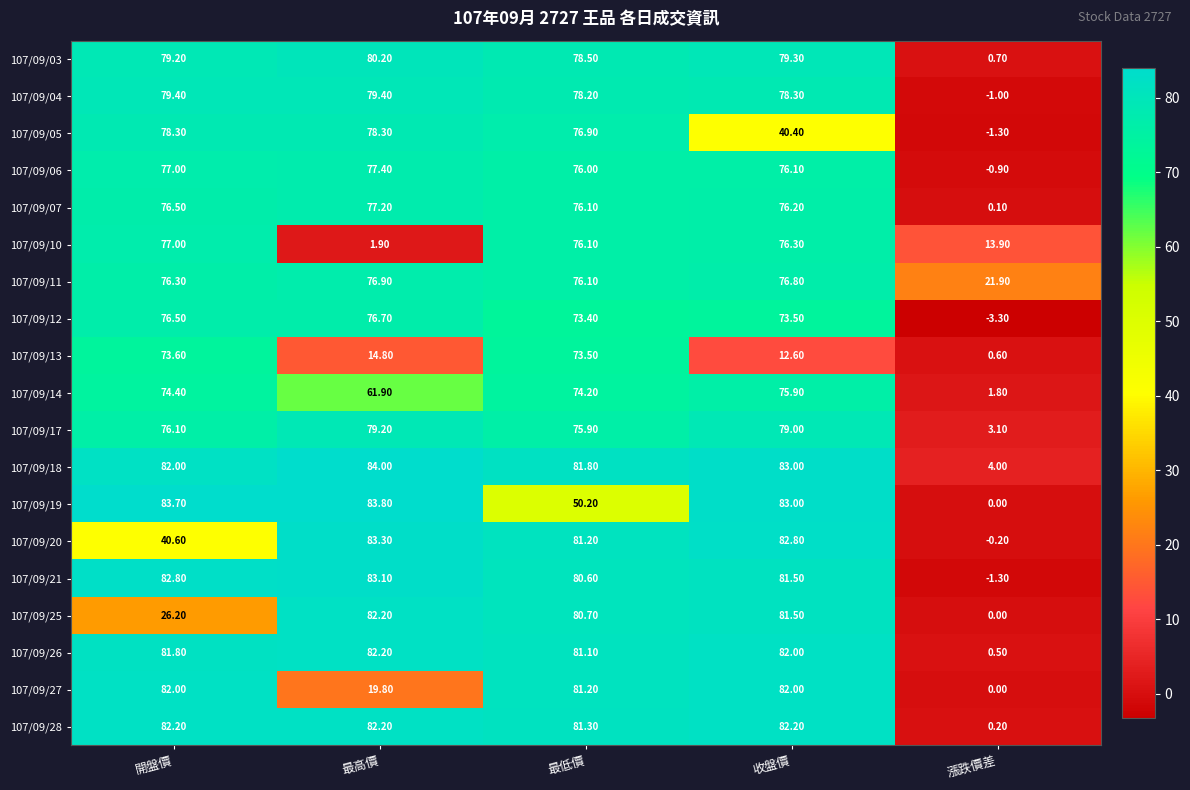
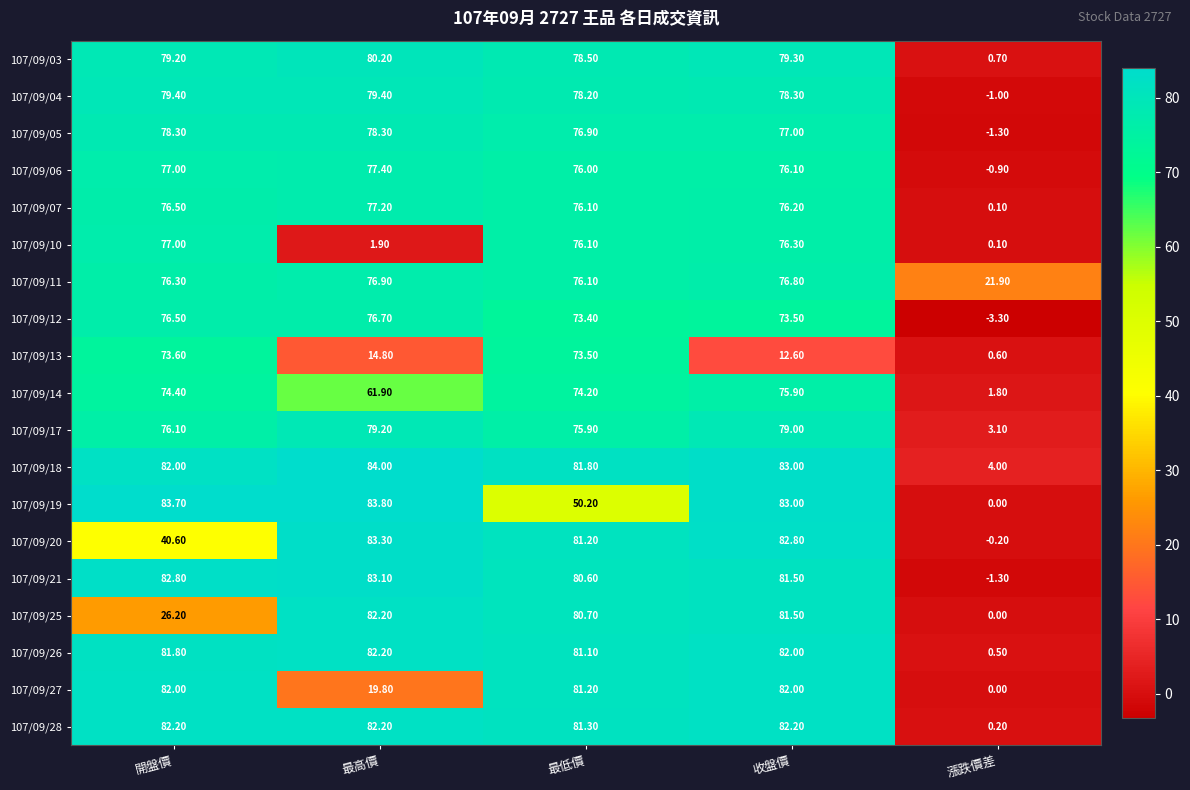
107/09/05, 收盤價: 40.40 -> 77.00
107/09/10, 漲跌價差: 13.90 -> 0.10
